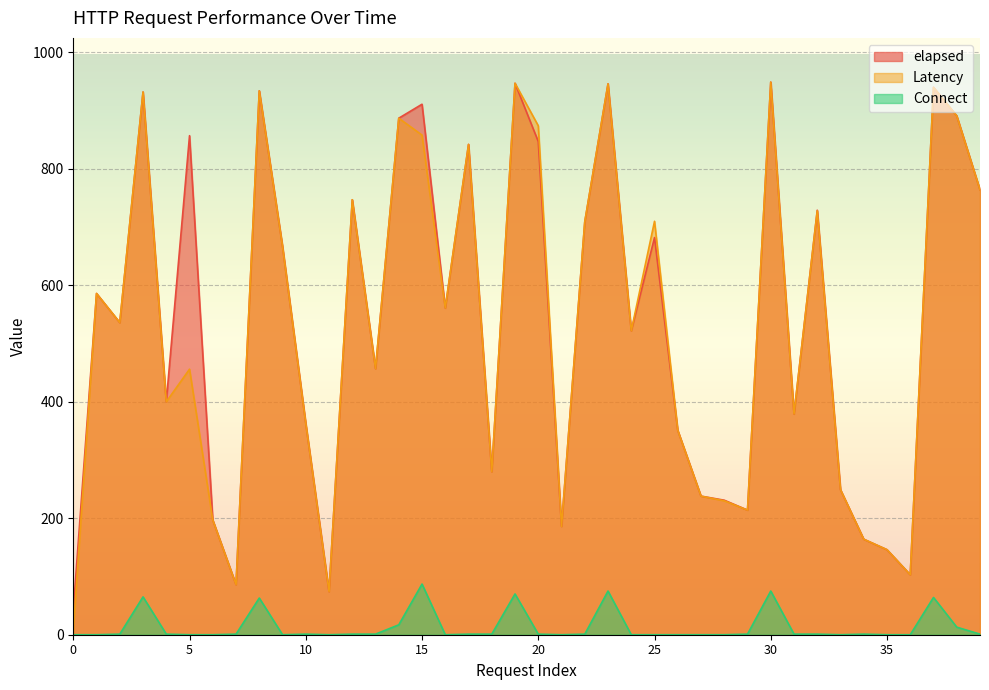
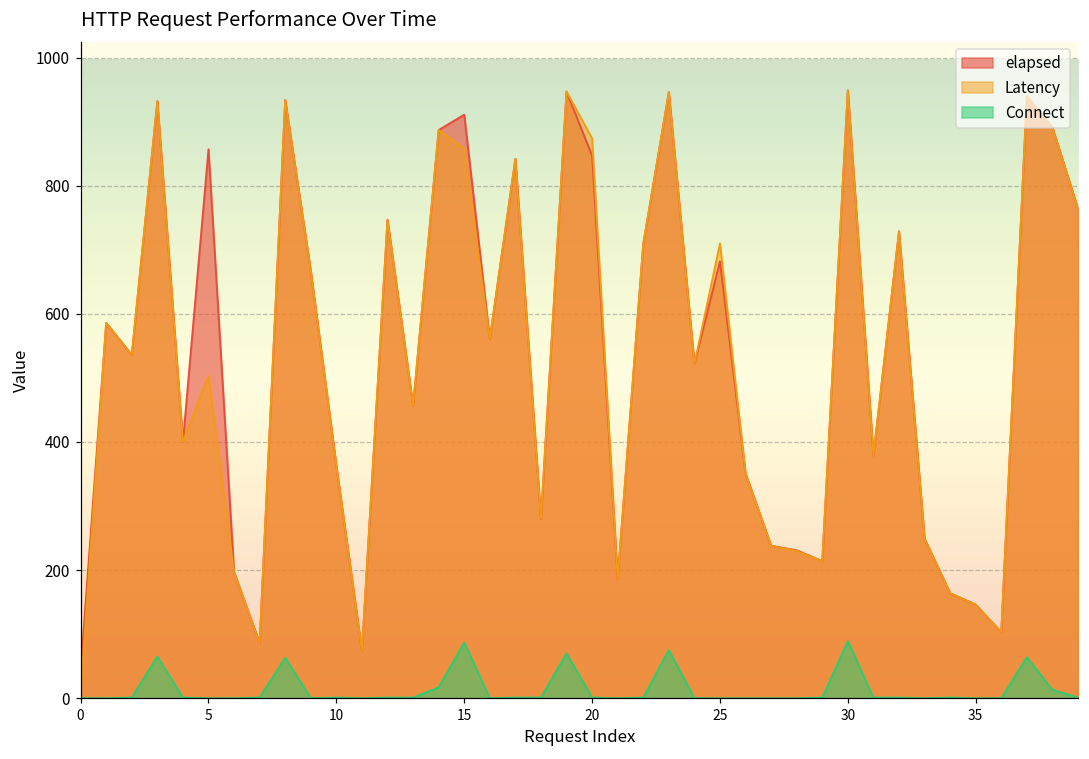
Latency, 5: 460 -> 500
Connect, 30: 80 -> 90
